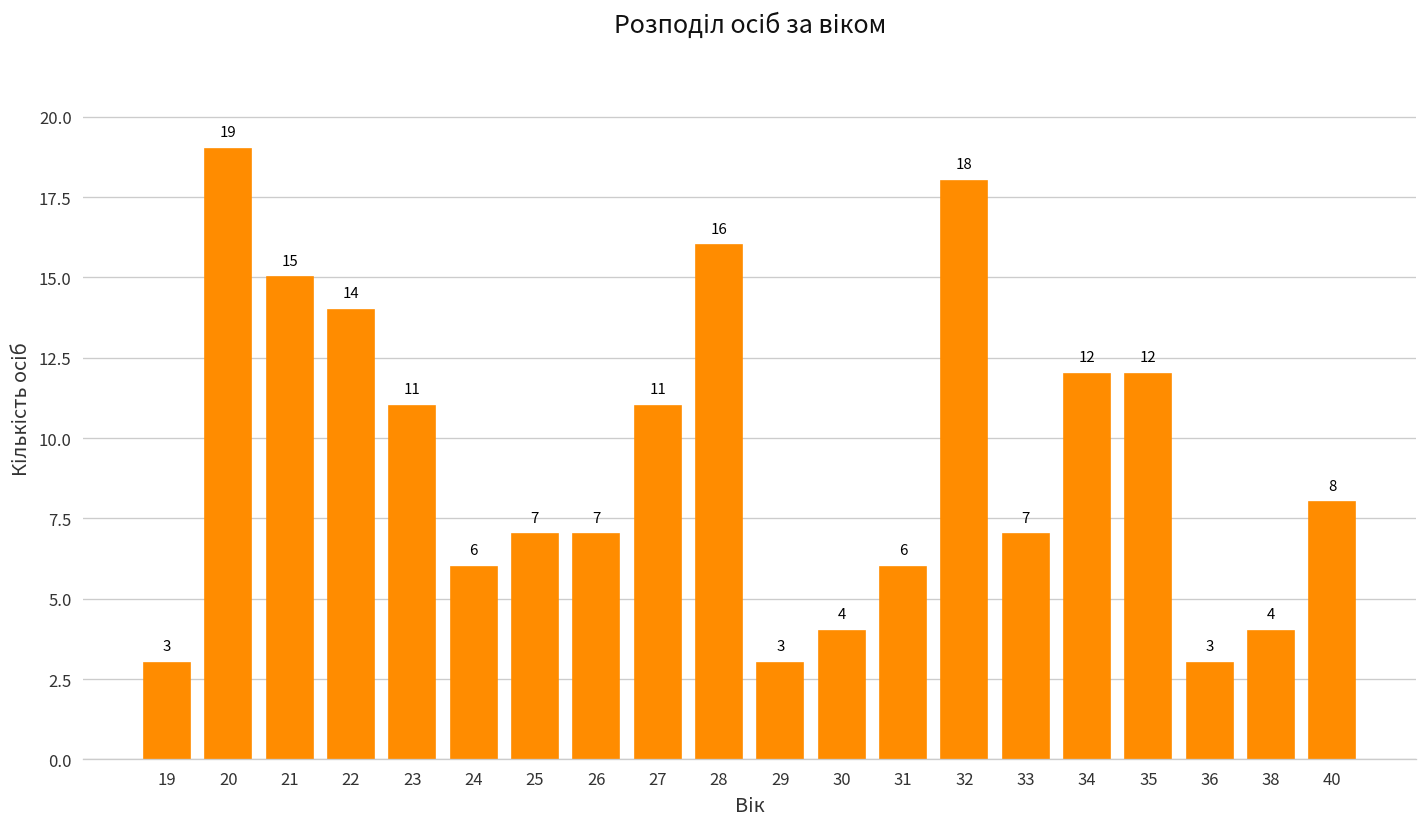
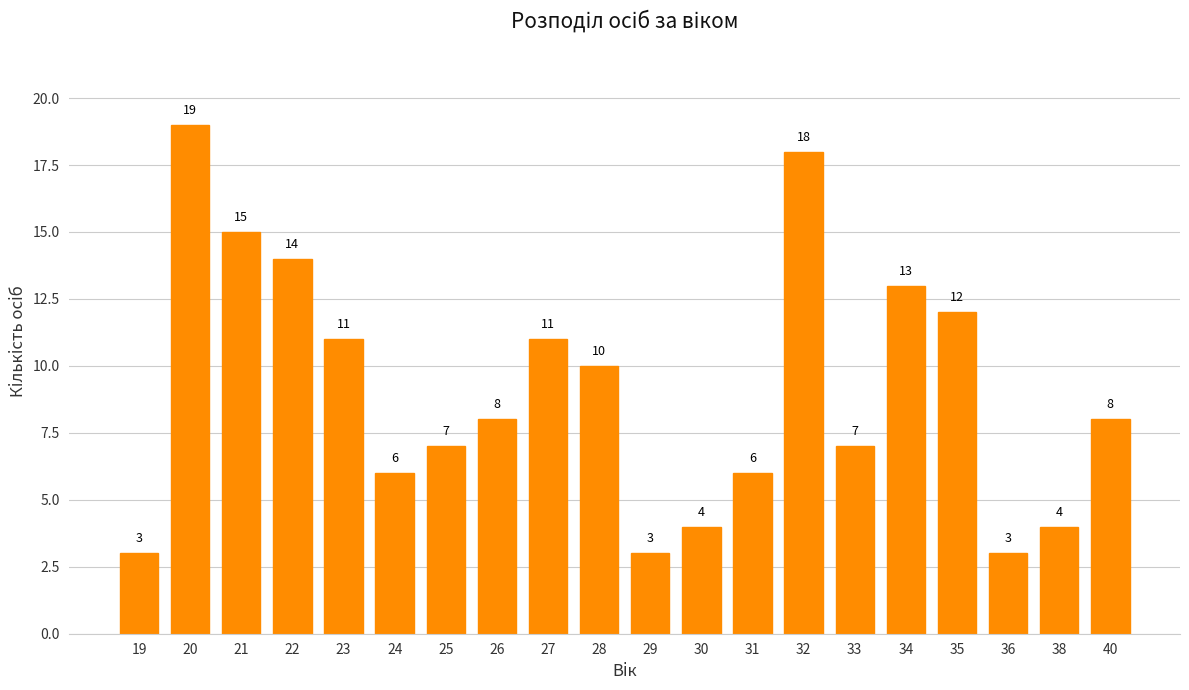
26: 7 -> 8
28: 16 -> 10
34: 12 -> 13
